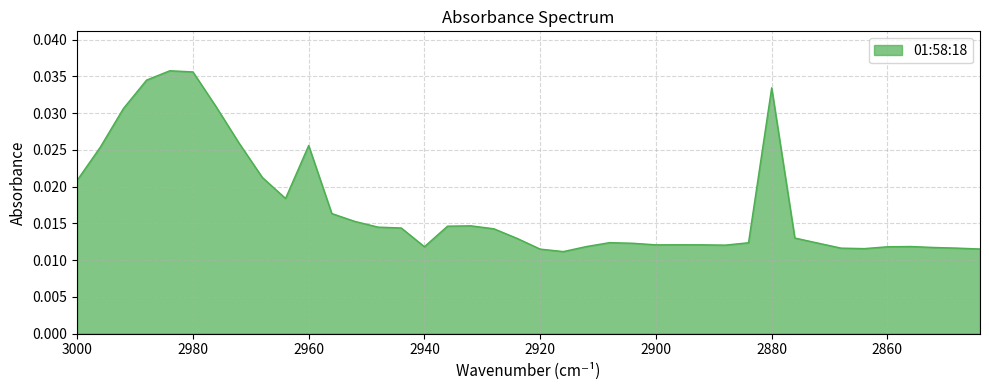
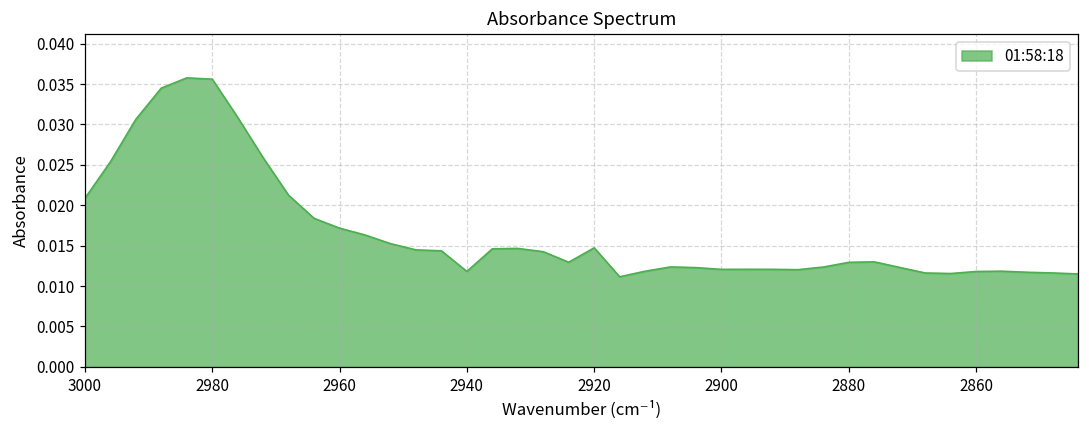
2960: 0.026 -> 0.017
2920: 0.011 -> 0.015
2880: 0.033 -> 0.013
